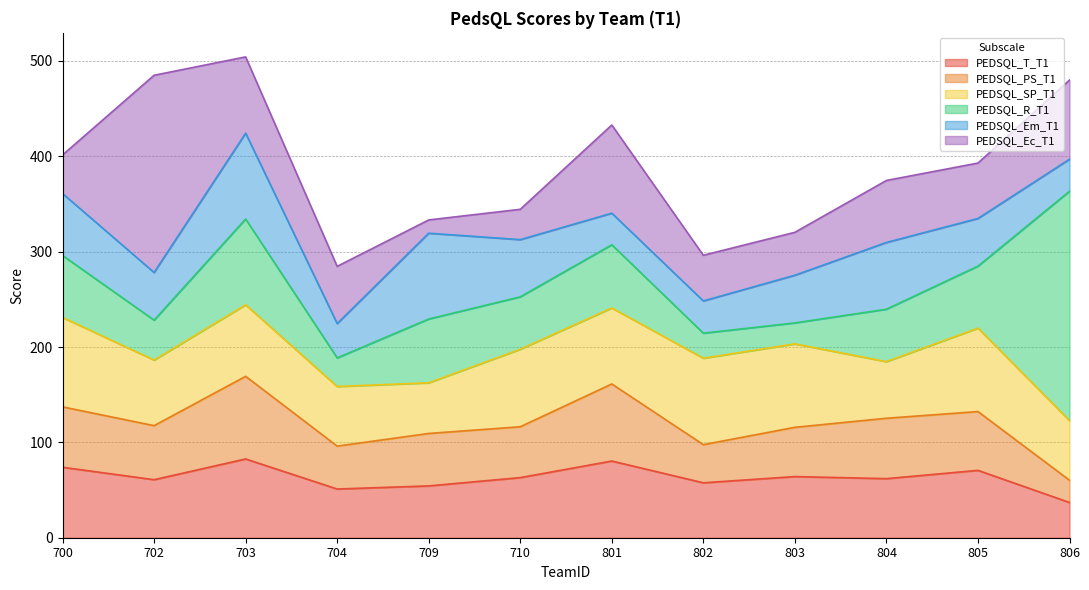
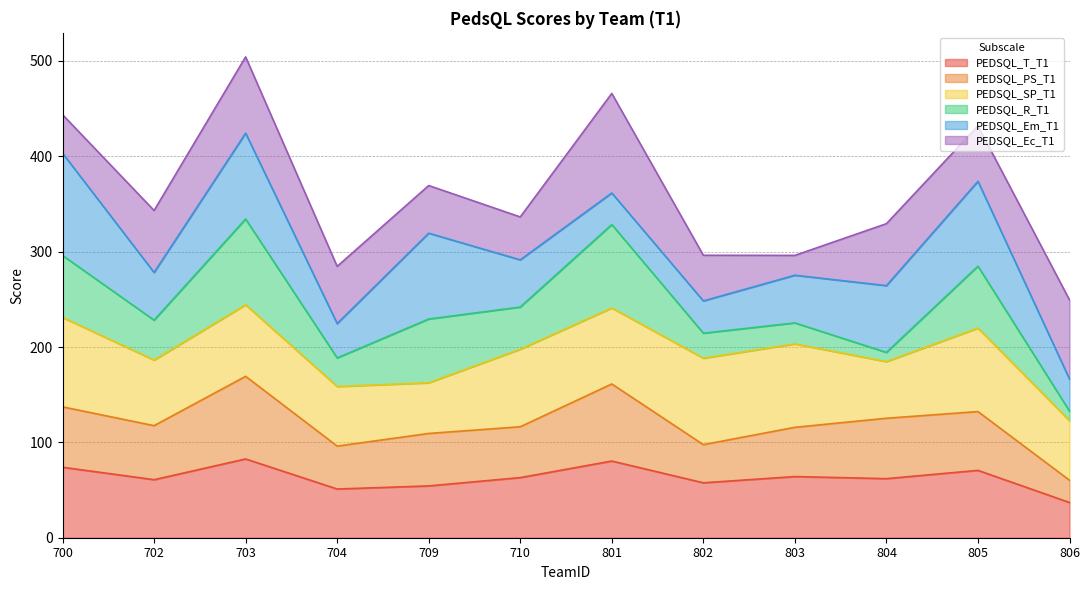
PEDSQL_Em_T1, 700: 70 -> 110
PEDSQL_Ec_T1, 702: 210 -> 70
PEDSQL_Ec_T1, 709: 10 -> 50
PEDSQL_R_T1, 710: 60 -> 40
PEDSQL_Em_T1, 710: 60 -> 50
PEDSQL_Ec_T1, 710: 30 -> 50
PEDSQL_R_T1, 801: 70 -> 90
PEDSQL_Ec_T1, 801: 90 -> 100
PEDSQL_Ec_T1, 803: 50 -> 20
PEDSQL_R_T1, 804: 60 -> 10
PEDSQL_Em_T1, 805: 50 -> 90
PEDSQL_R_T1, 806: 240 -> 10
